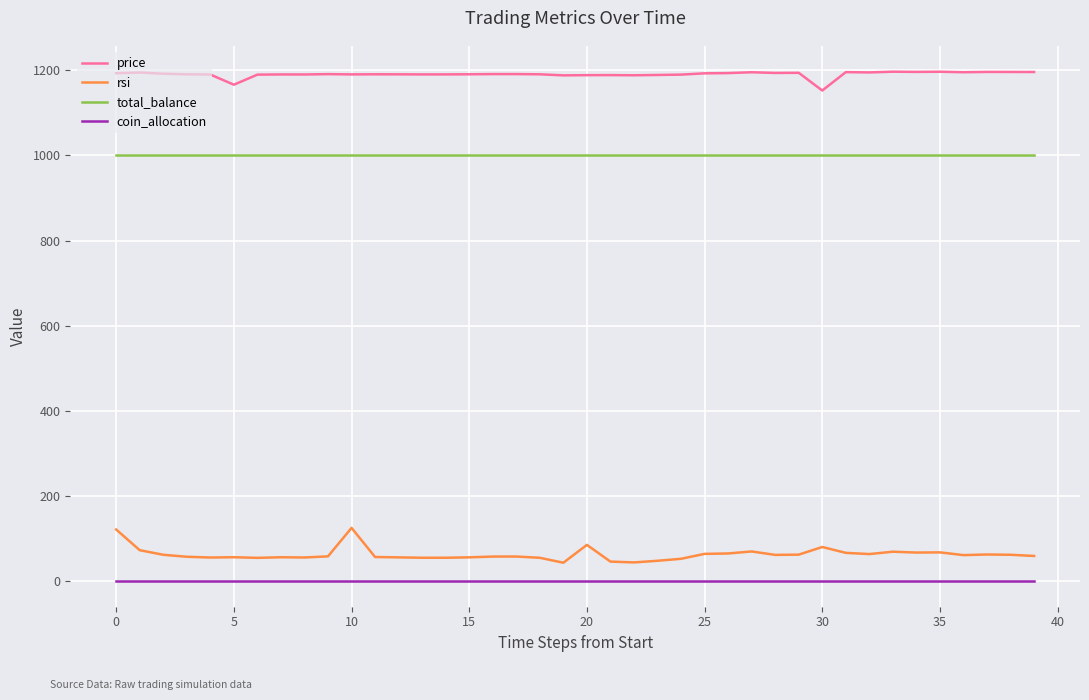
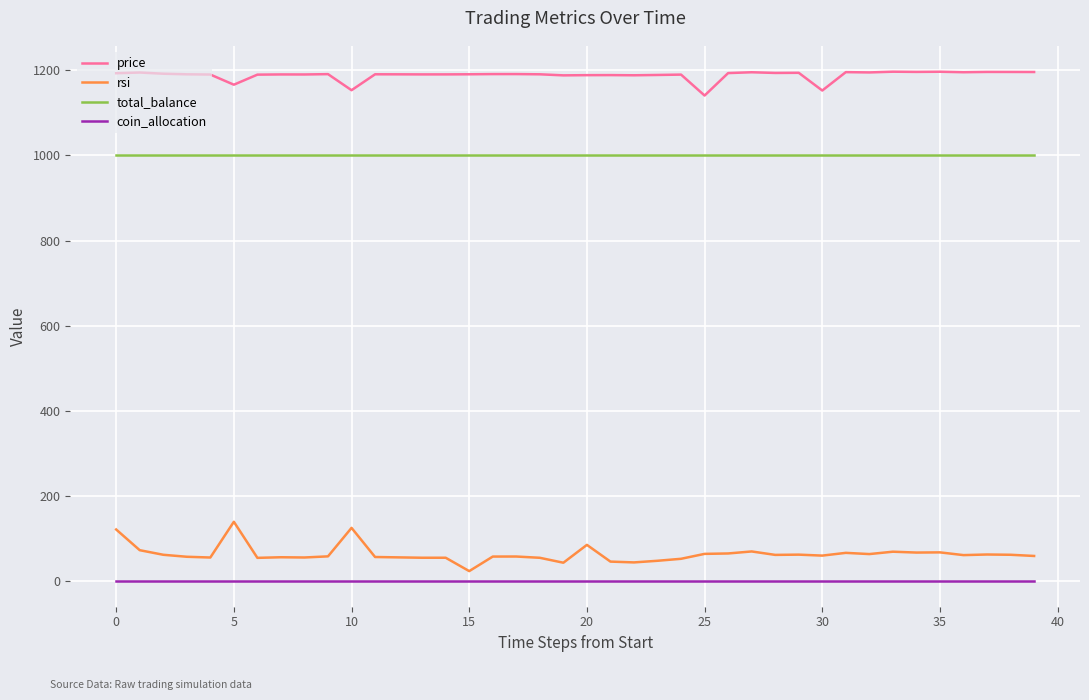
rsi, 5: 60 -> 140
price, 10: 1190 -> 1150
rsi, 15: 60 -> 20
price, 25: 1190 -> 1140
rsi, 30: 80 -> 60
